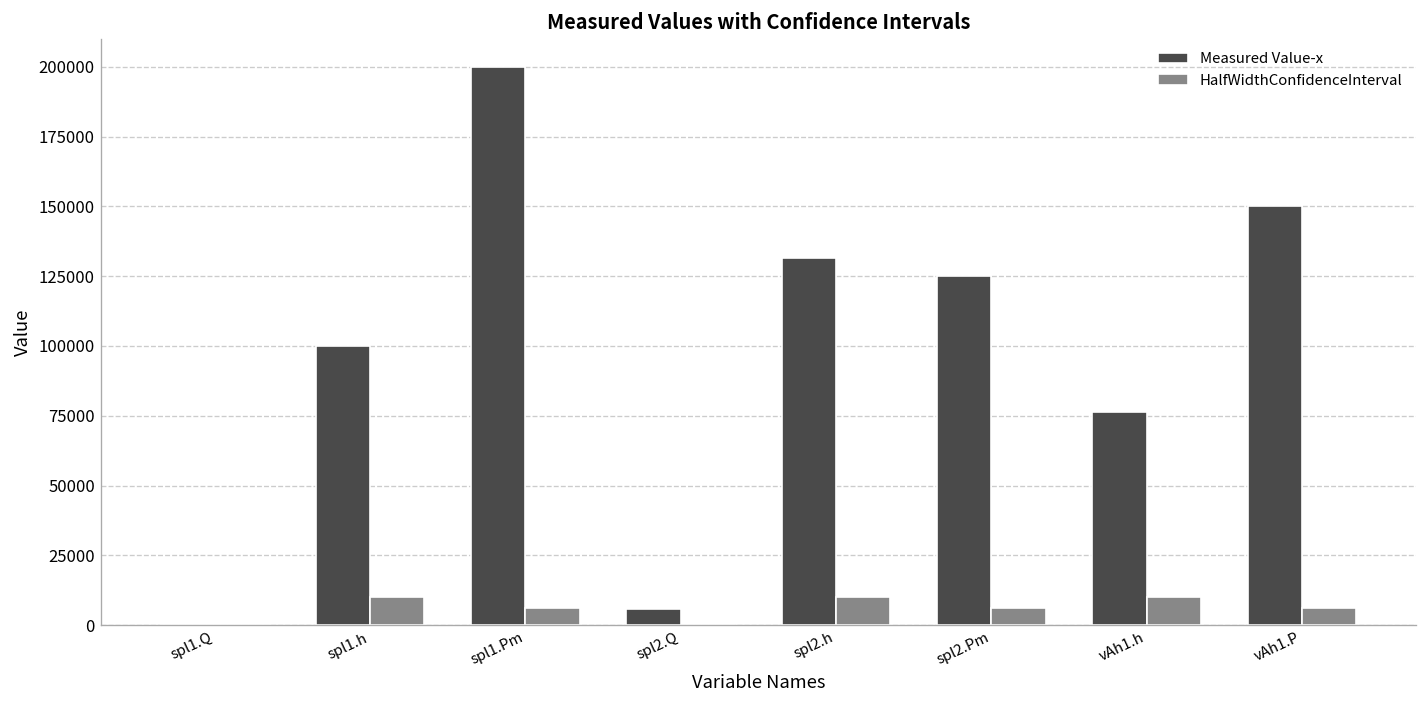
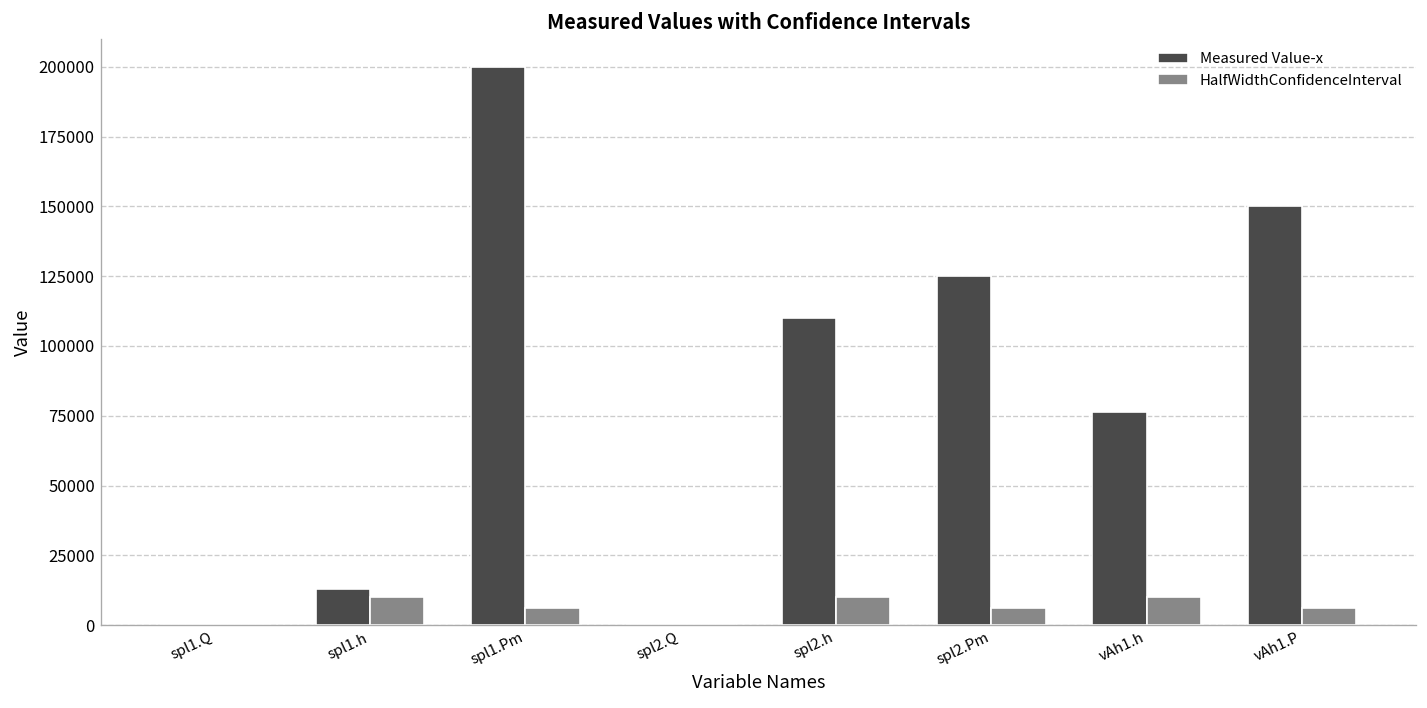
Measured Value-x, spl1.h: 100000 -> 13000
Measured Value-x, spl2.Q: 6000 -> 0
Measured Value-x, spl2.h: 132000 -> 110000
